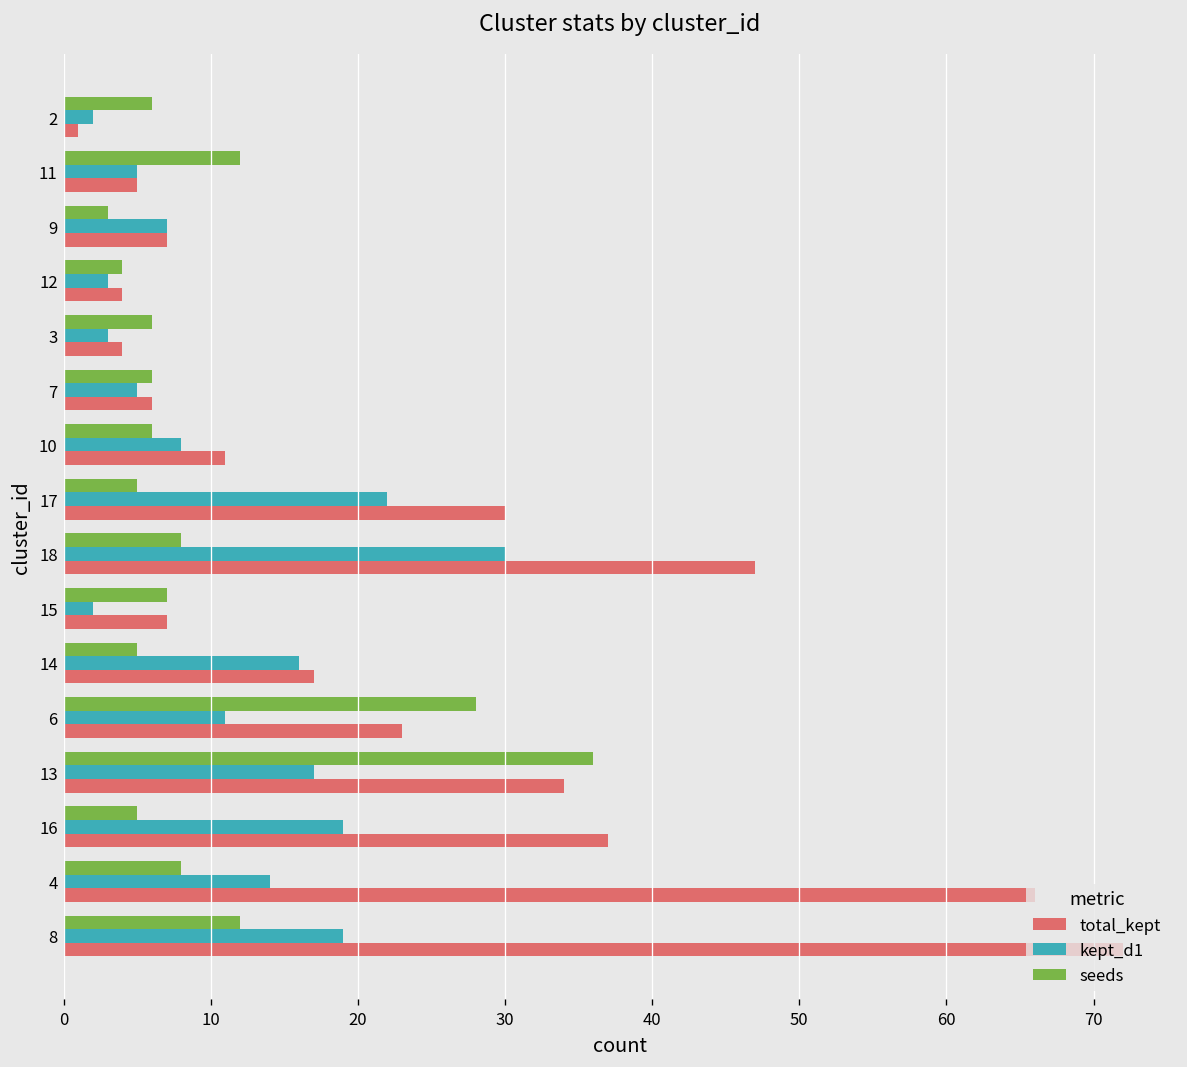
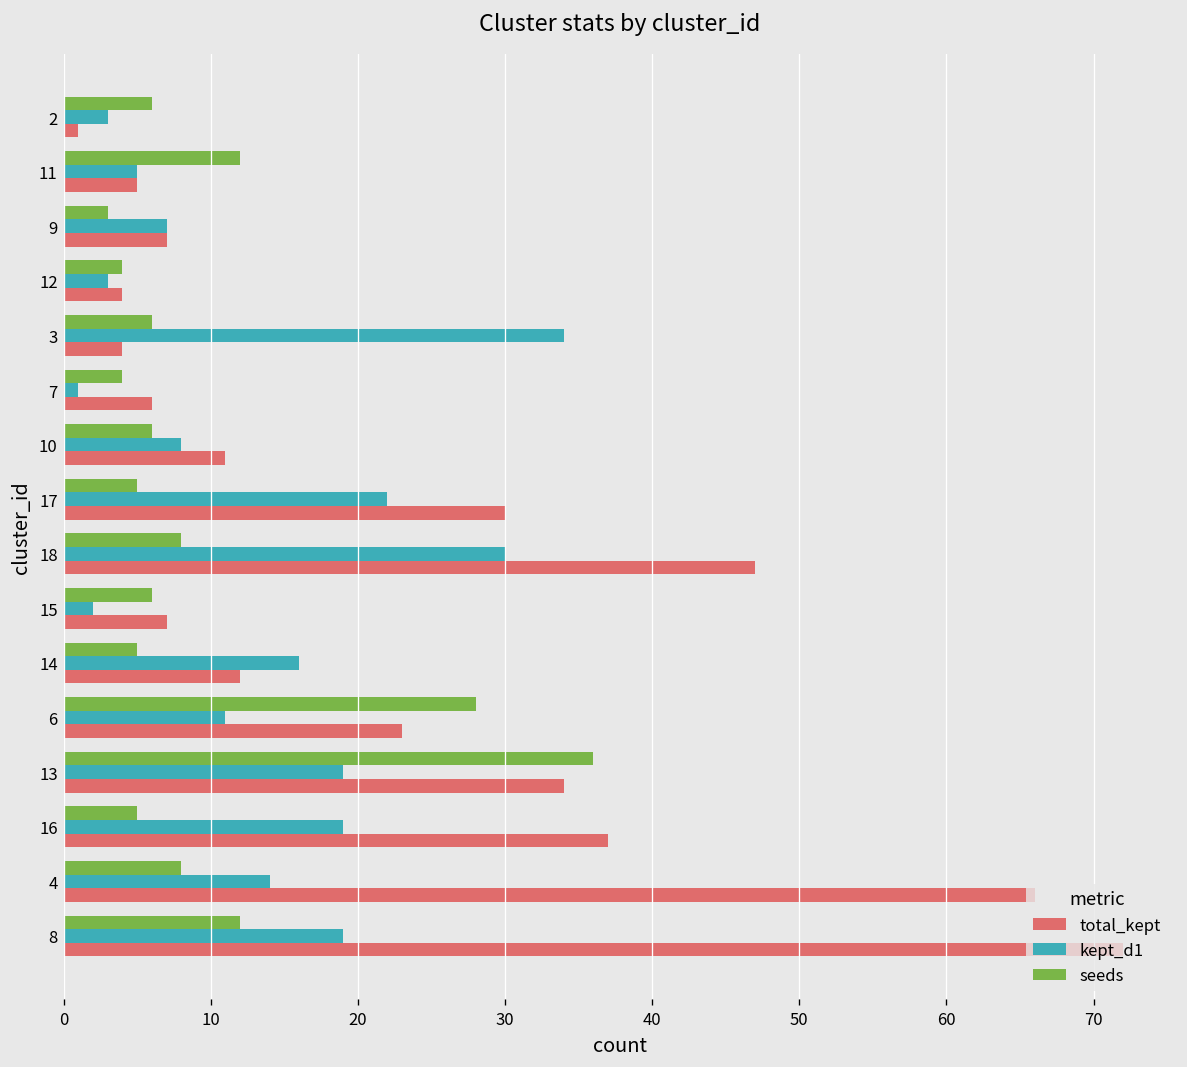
kept_d1, 2: 2 -> 3
kept_d1, 3: 3 -> 34
seeds, 7: 6 -> 4
kept_d1, 7: 5 -> 1
seeds, 15: 7 -> 6
total_kept, 14: 17 -> 12
kept_d1, 13: 17 -> 19
